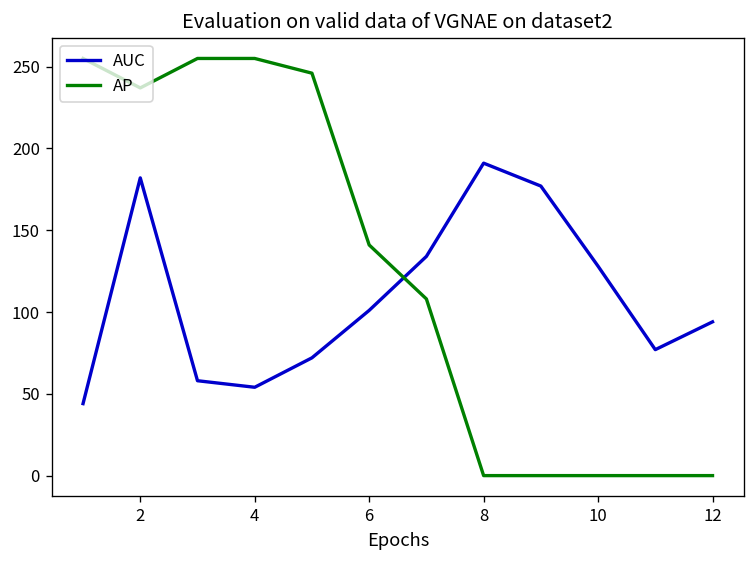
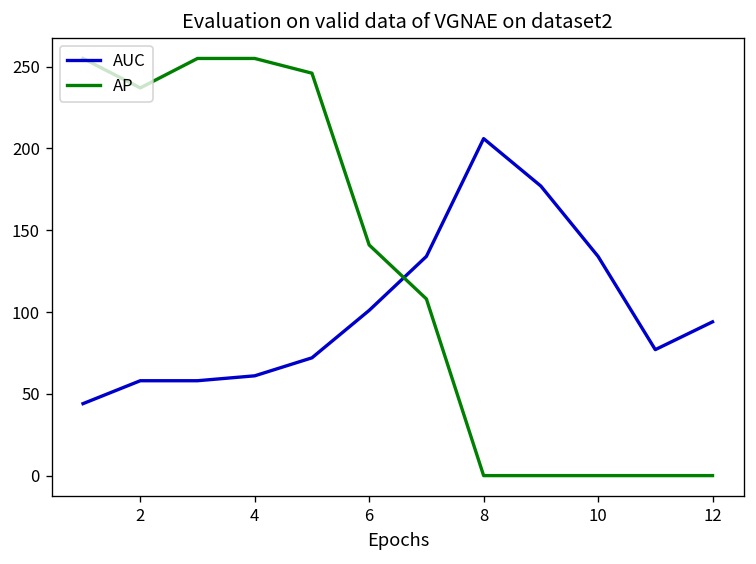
AUC, 2: 182 -> 58
AUC, 4: 54 -> 61
AUC, 8: 191 -> 206
AUC, 10: 128 -> 134
